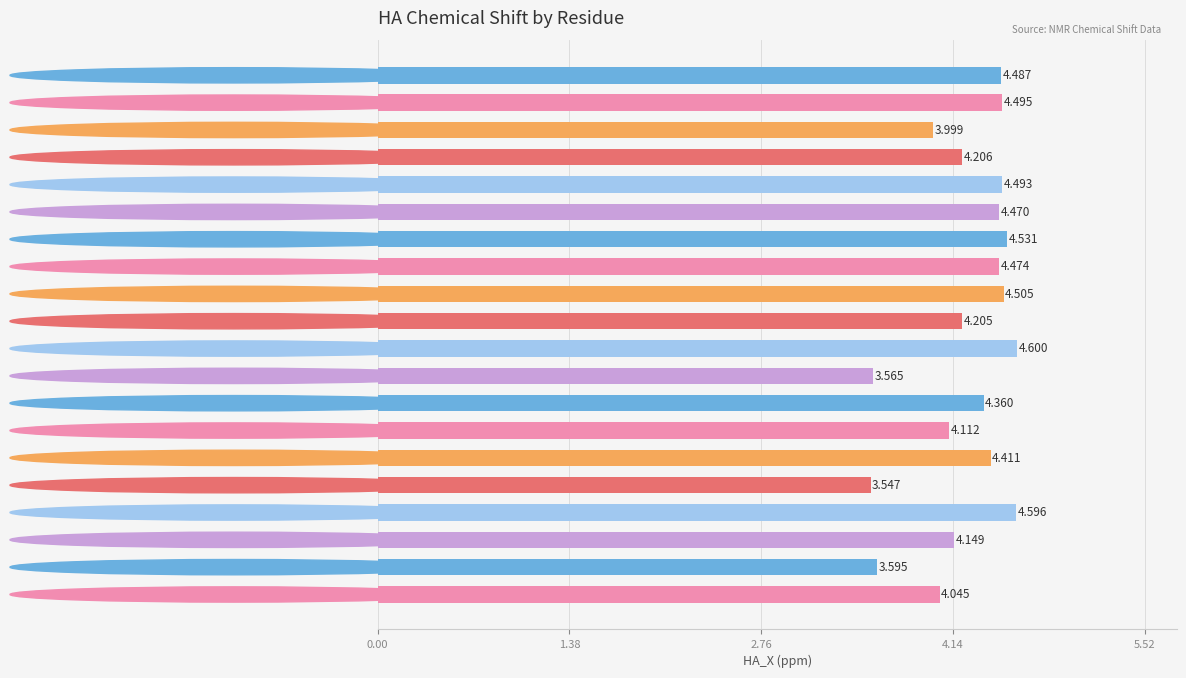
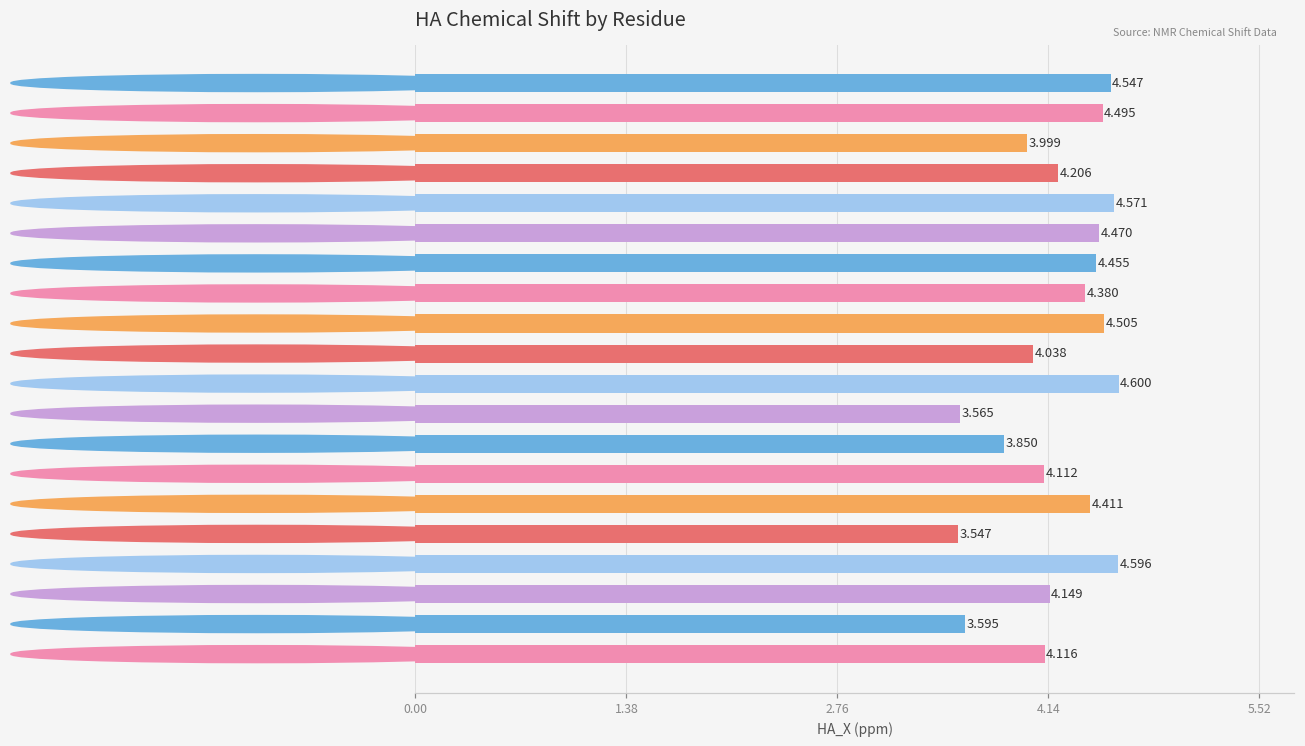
1-ALA: 4.487 -> 4.547
5-SER: 4.493 -> 4.571
7-SER: 4.531 -> 4.455
8-PRO: 4.474 -> 4.380
10-THR: 4.205 -> 4.038
13-TRP: 4.360 -> 3.850
20-GLN: 4.045 -> 4.116
